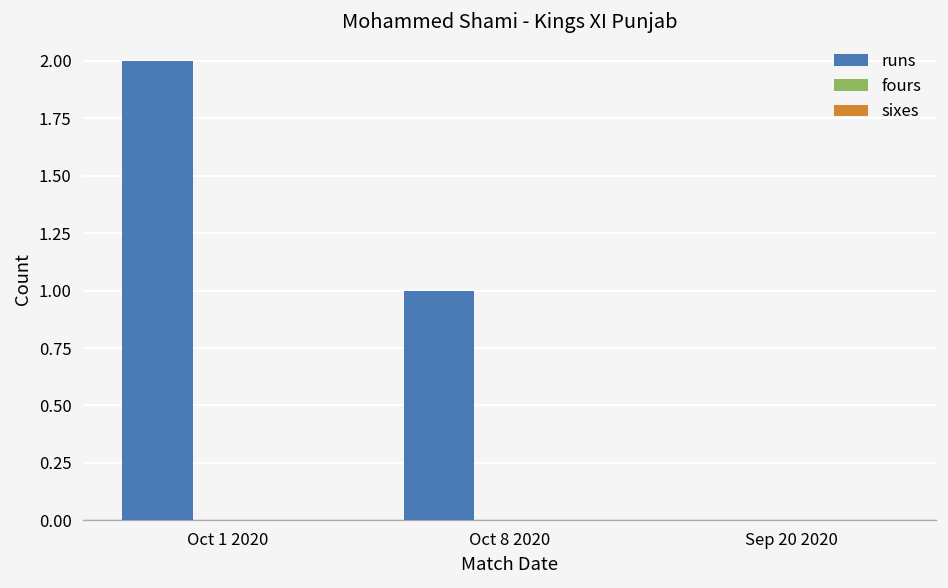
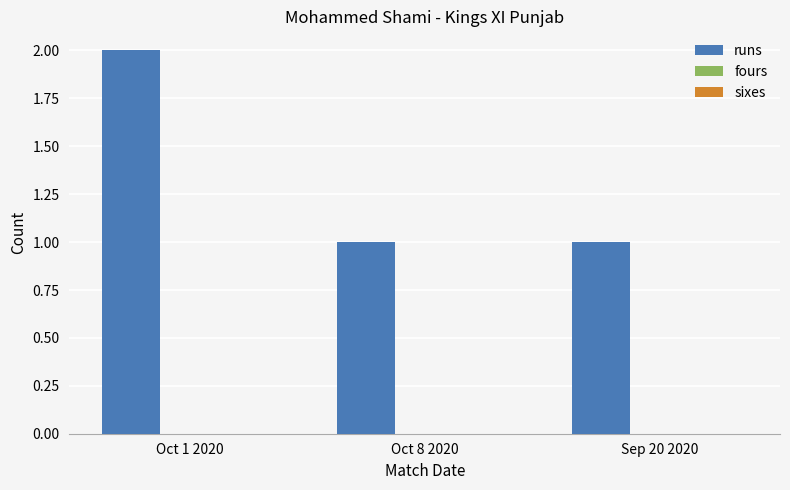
runs, Sep 20 2020: 0 -> 1
